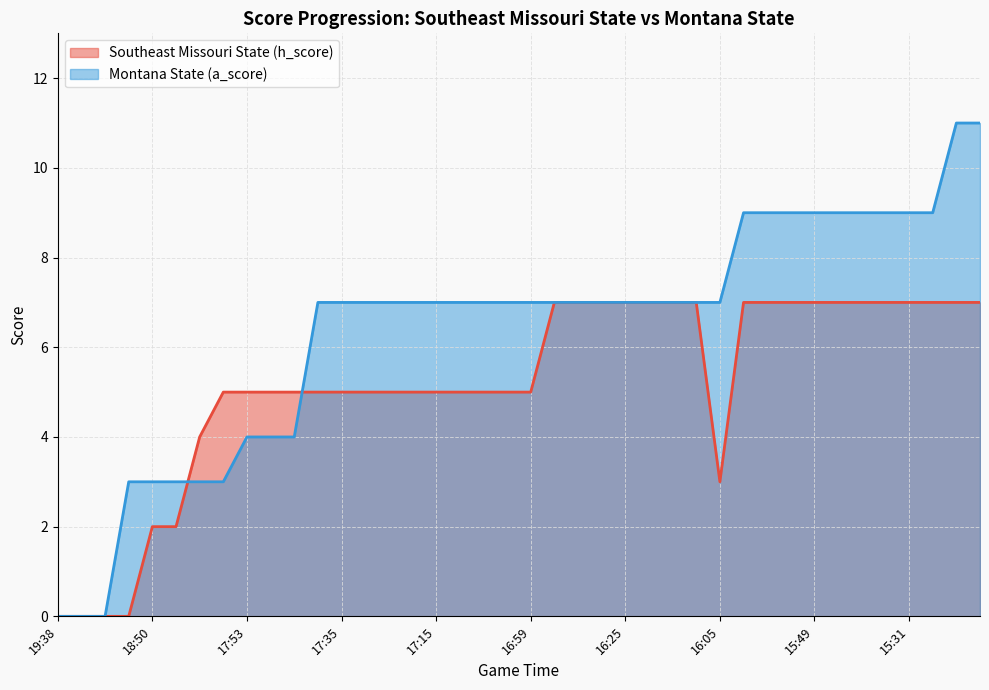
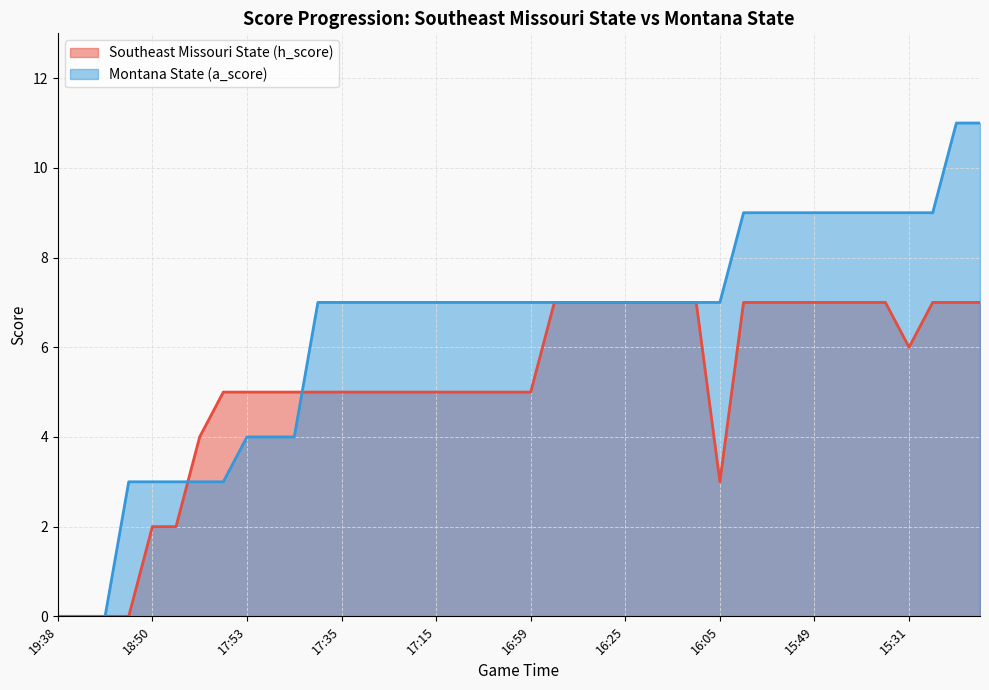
Southeast Missouri State (h_score), 15:31: 7 -> 6
